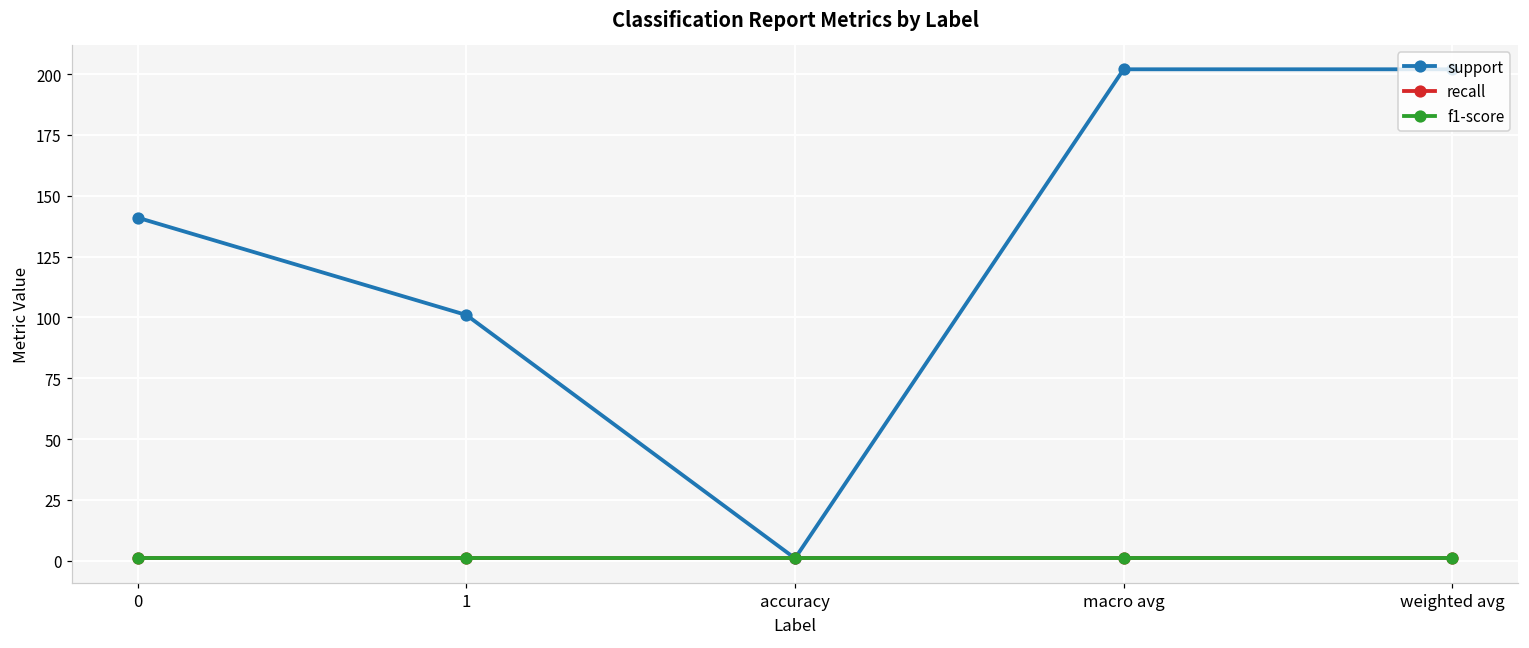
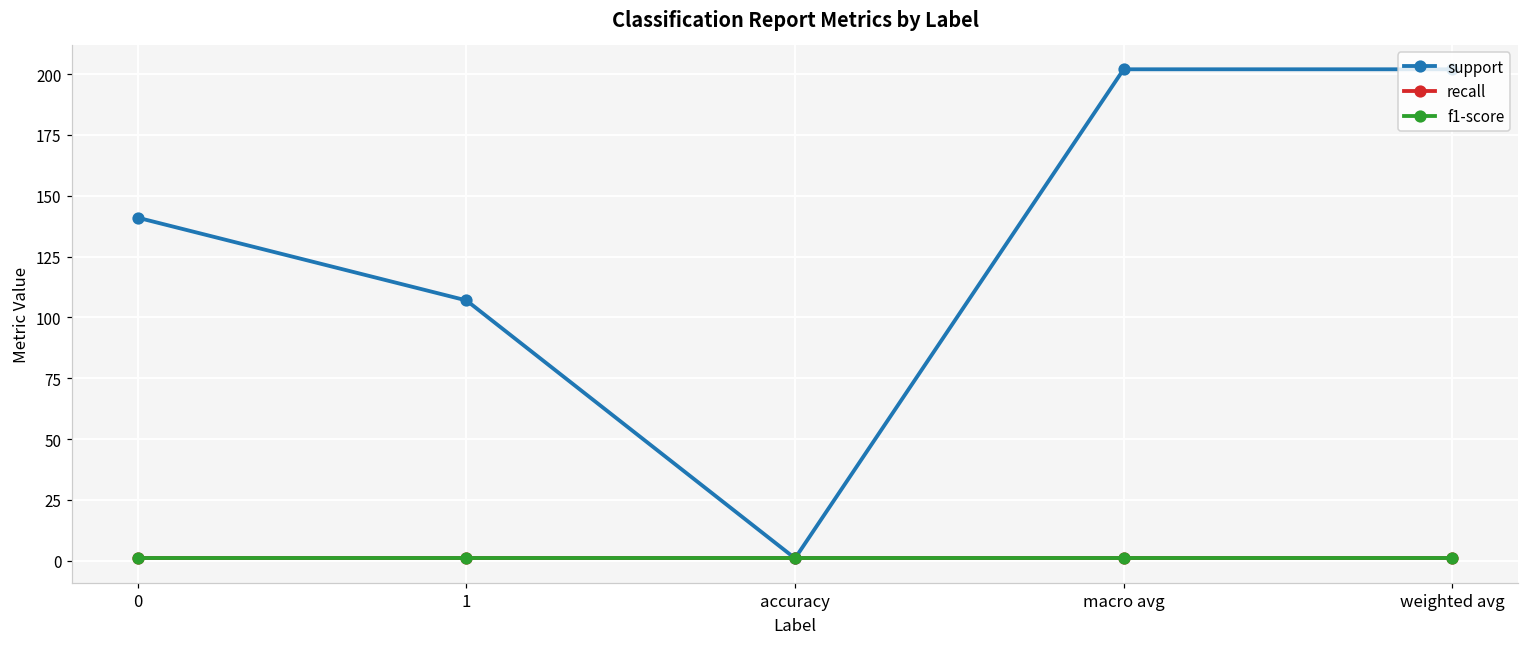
support, 1: 101 -> 107
